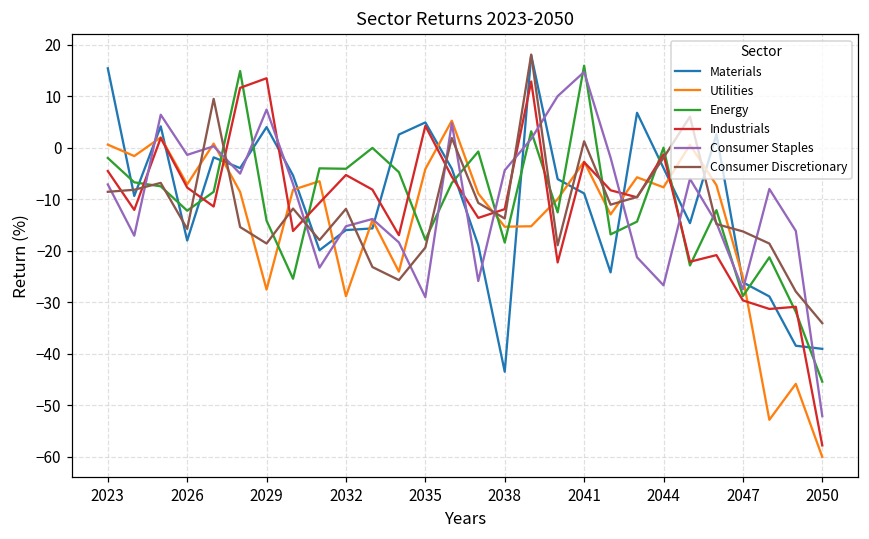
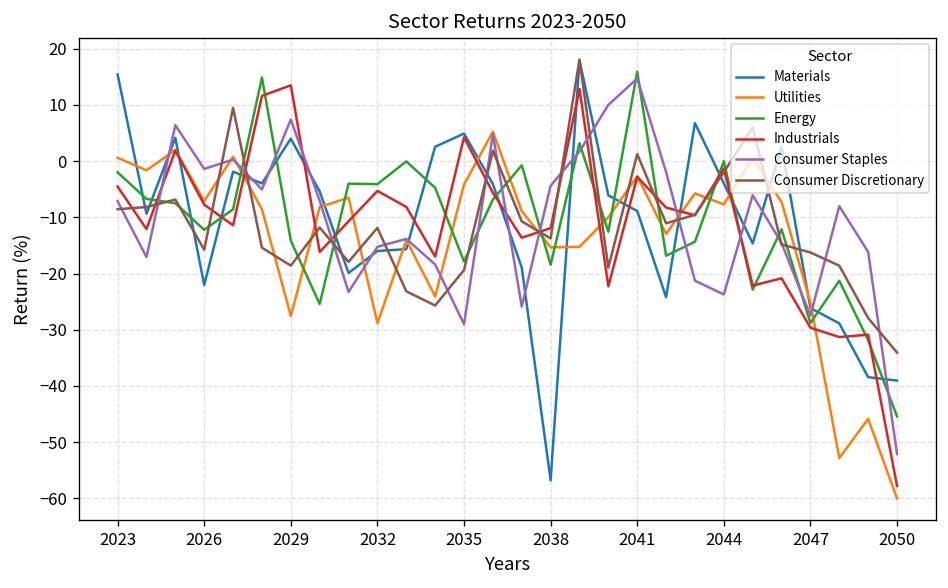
Materials, 2026: -18 -> -22
Materials, 2038: -43 -> -57
Consumer Staples, 2044: -27 -> -24
